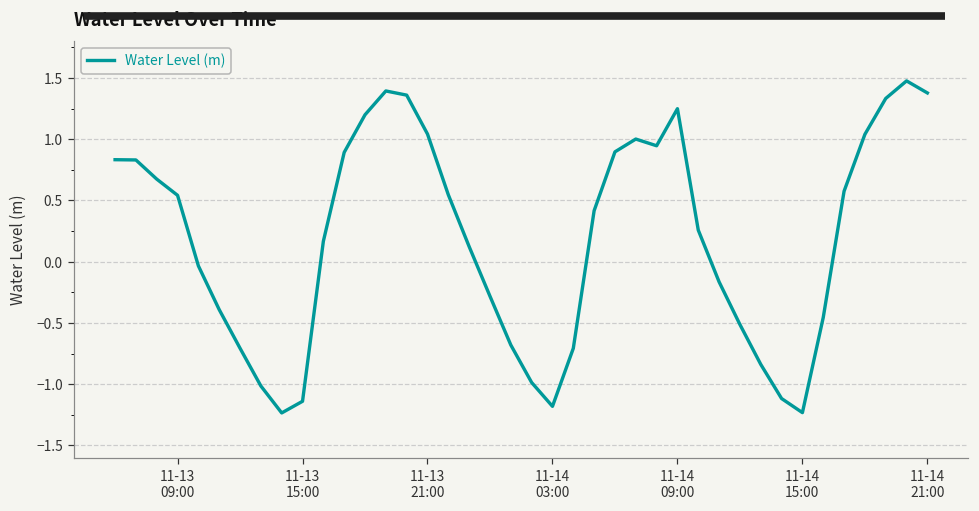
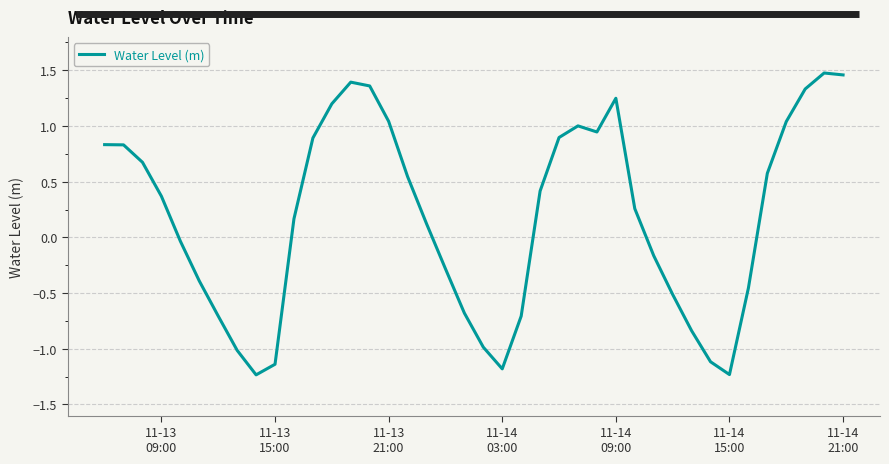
11-13 09:00: 0.54 -> 0.37
11-14 21:00: 1.38 -> 1.46
